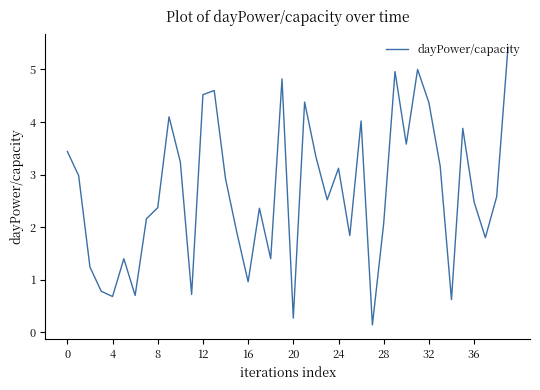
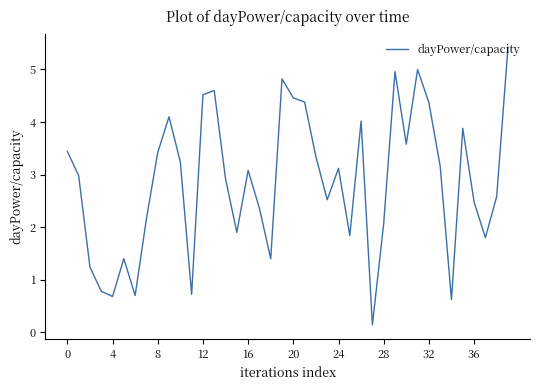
8: 2.4 -> 3.4
16: 1.0 -> 3.1
20: 0.3 -> 4.5
